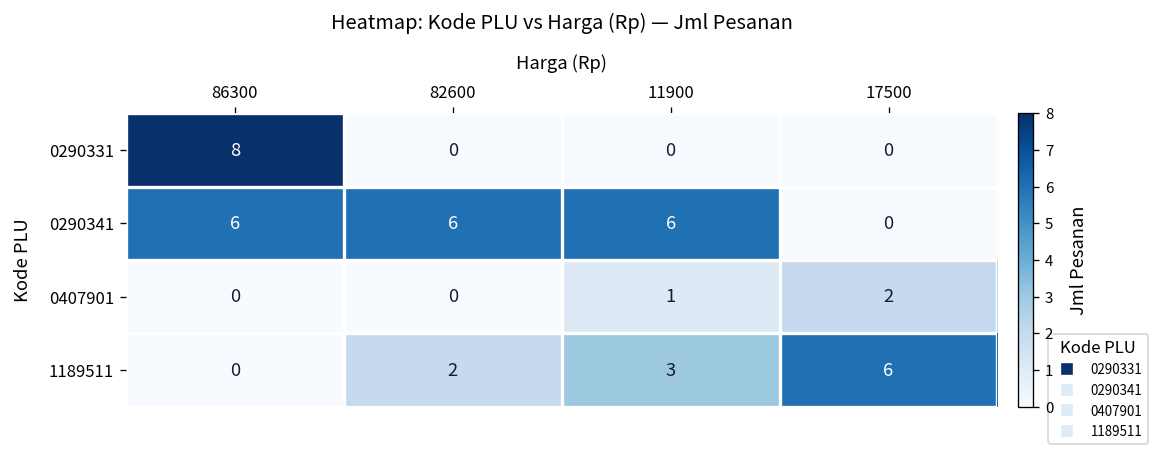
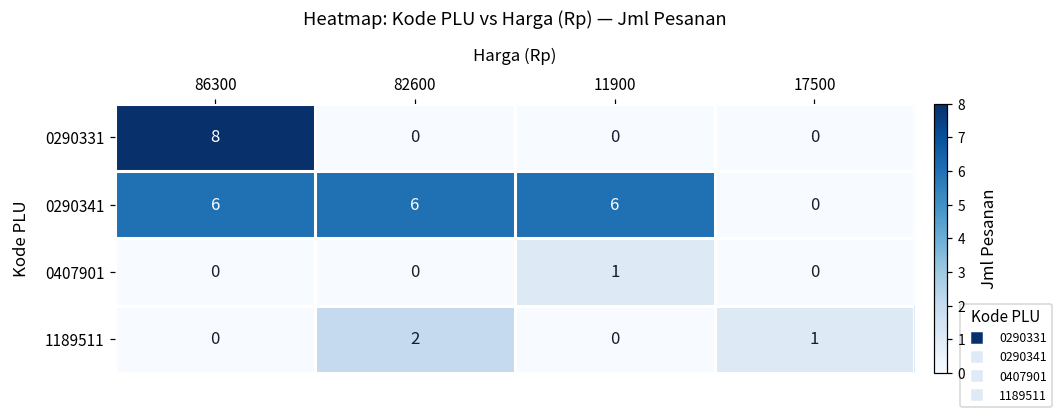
0407901, 17500: 2 -> 0
1189511, 11900: 3 -> 0
1189511, 17500: 6 -> 1
